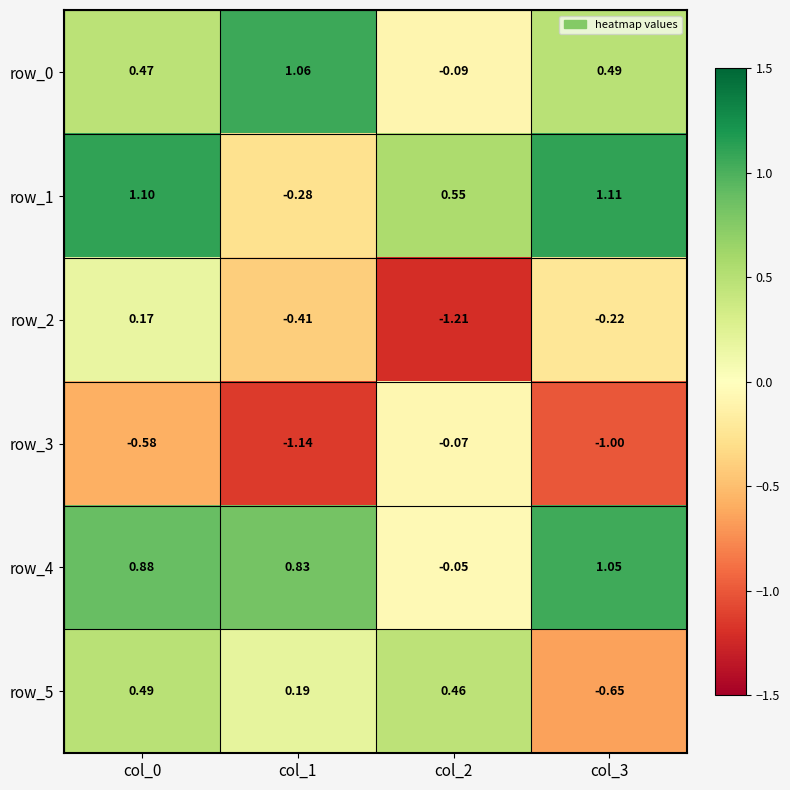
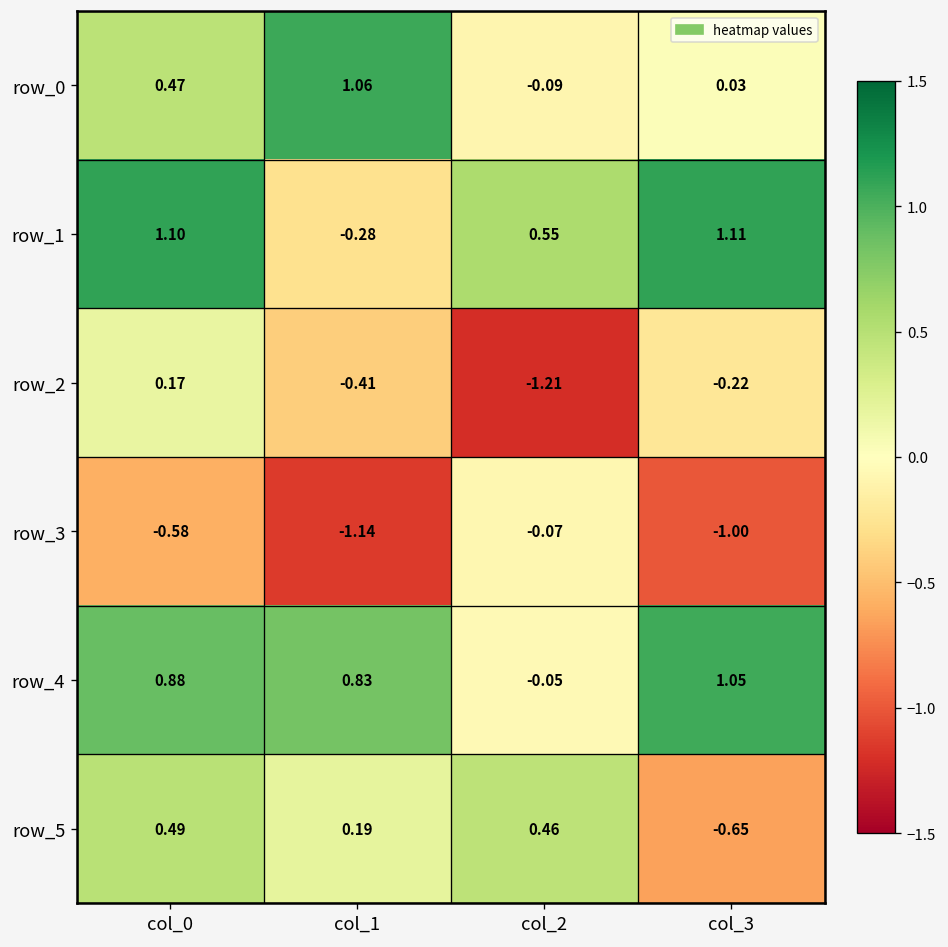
row_0, col_3: 0.49 -> 0.03
